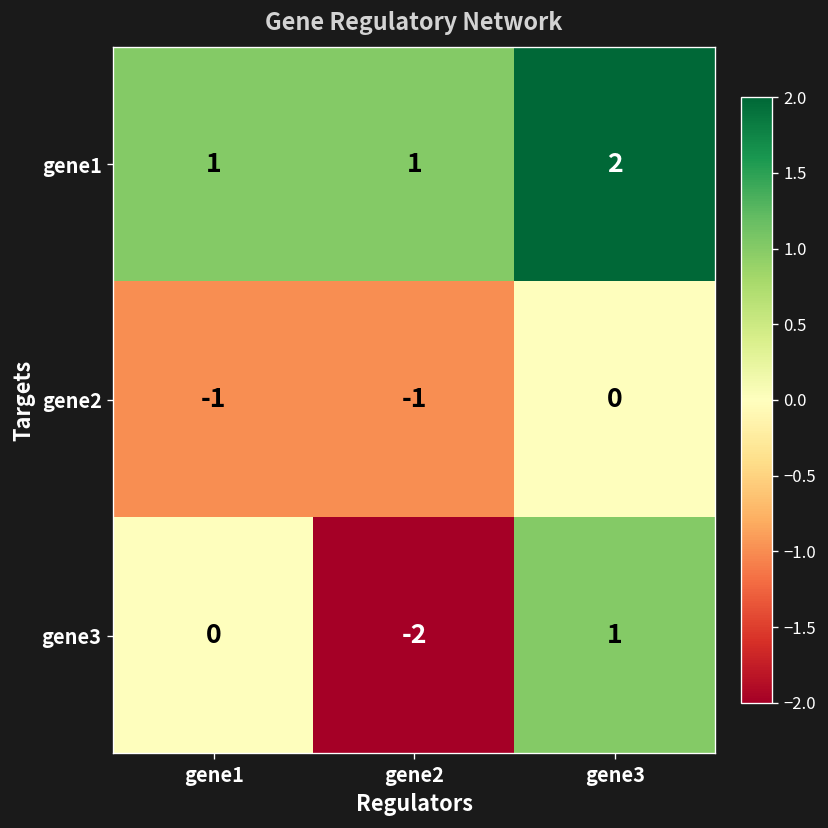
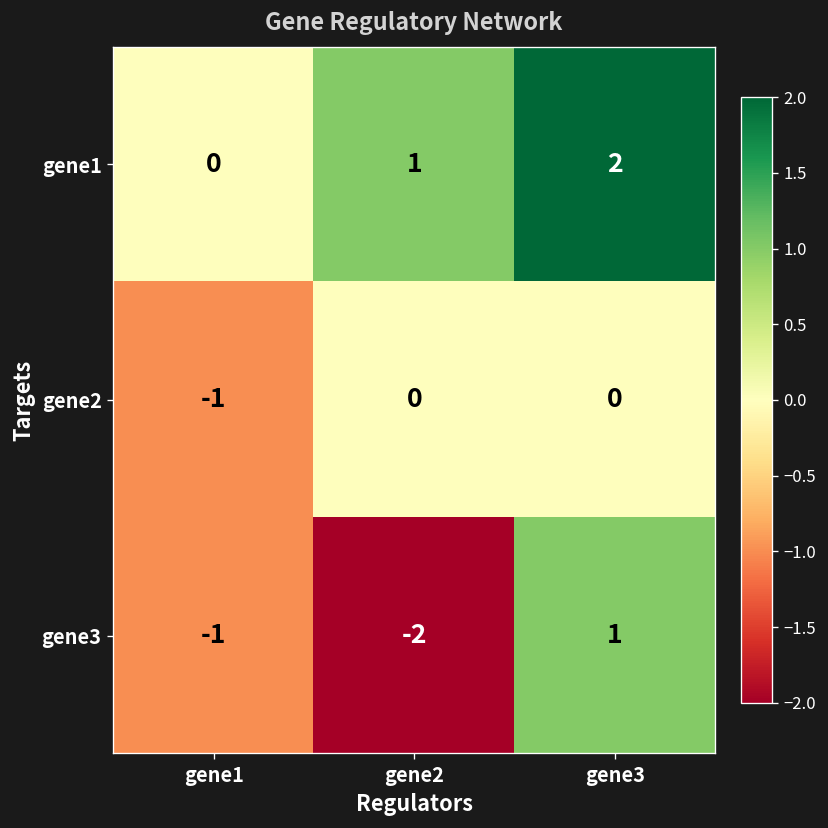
gene1, gene1: 1 -> 0
gene2, gene2: -1 -> 0
gene3, gene1: 0 -> -1
